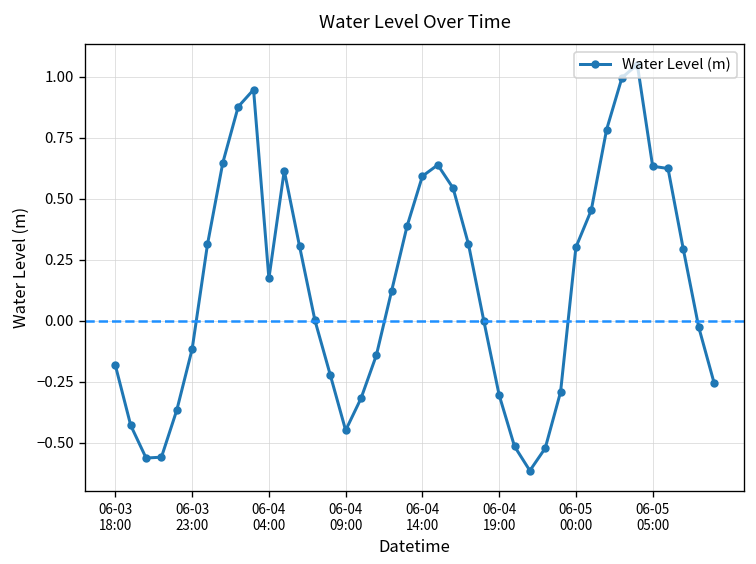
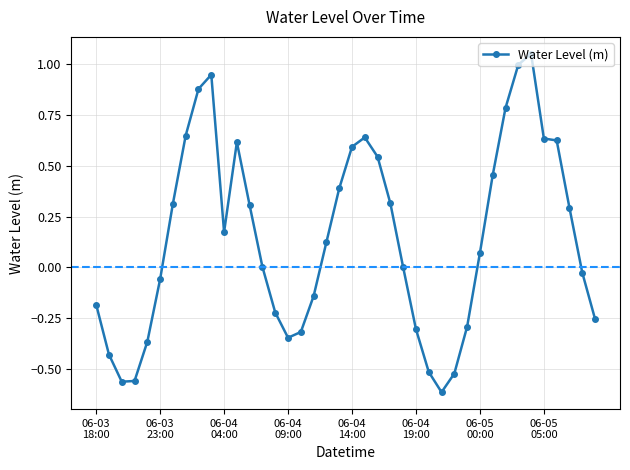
06-03 23:00: -0.12 -> -0.06
06-04 09:00: -0.45 -> -0.35
06-05 00:00: 0.30 -> 0.07
